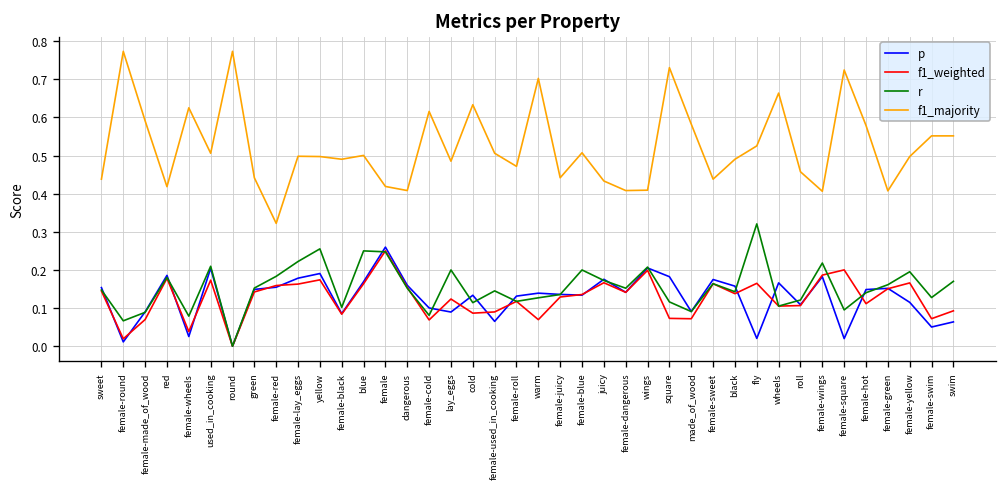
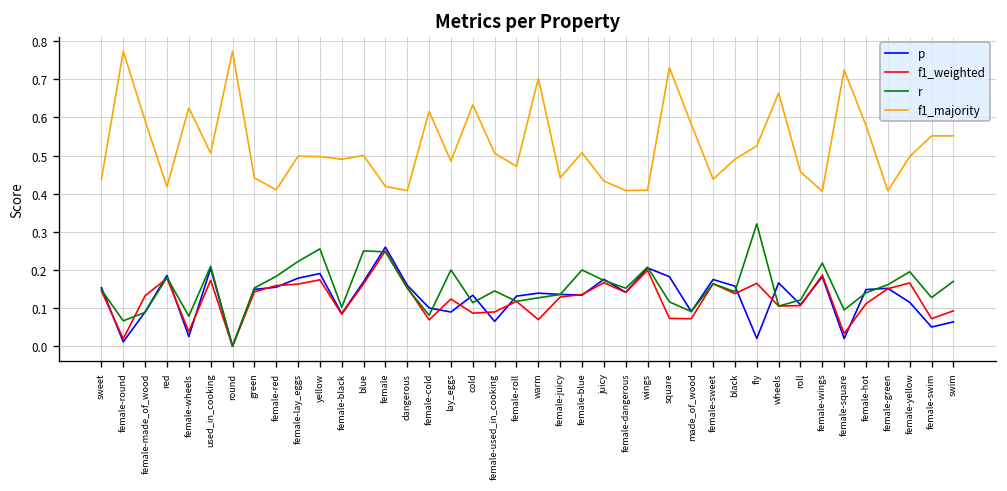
f1_weighted, female-made_of_wood: 0.07 -> 0.13
f1_majority, female-red: 0.32 -> 0.41
f1_weighted, female-square: 0.20 -> 0.03
